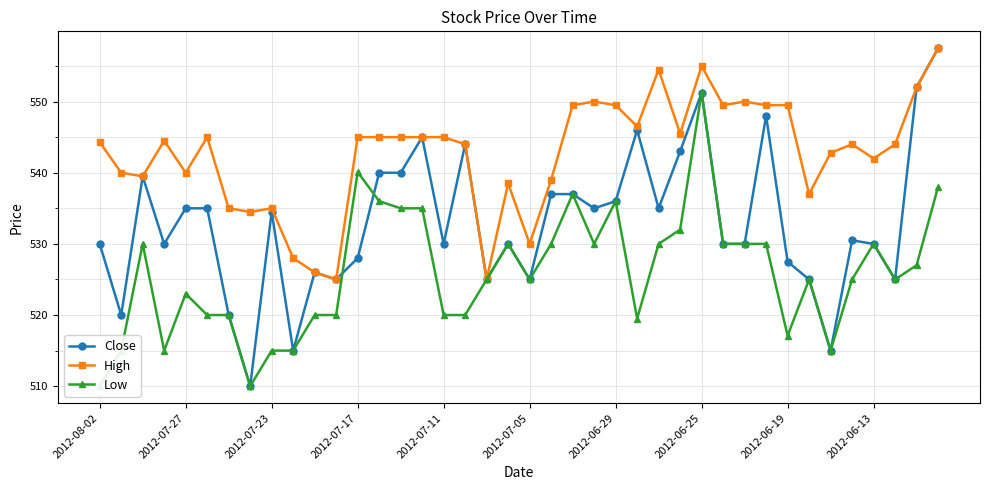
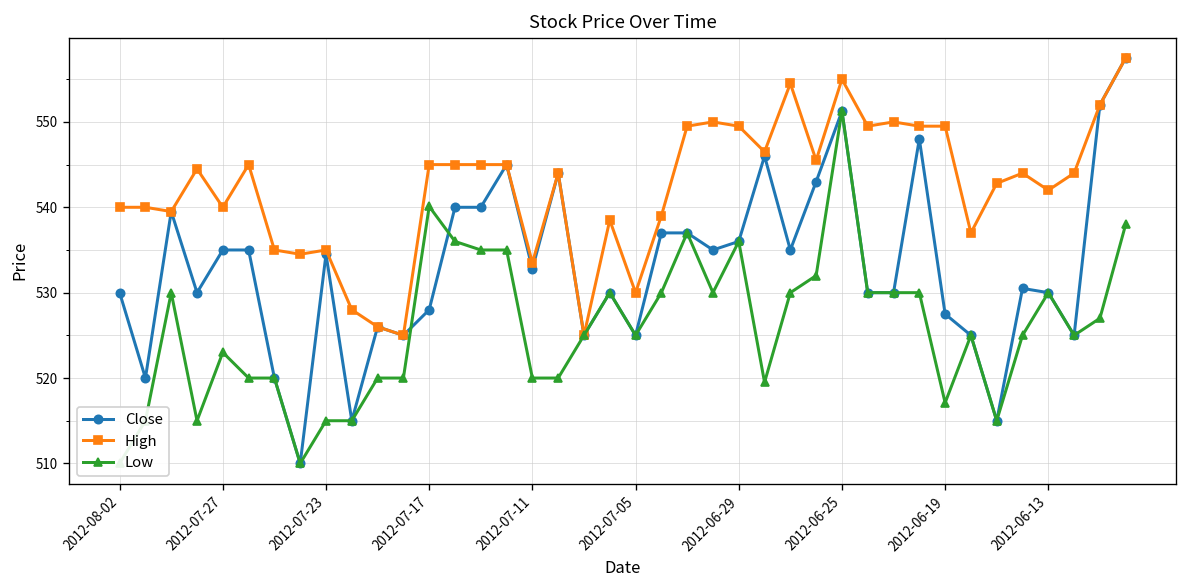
High, 2012-08-02: 544 -> 540
Close, 2012-07-11: 530 -> 533
High, 2012-07-11: 545 -> 534
